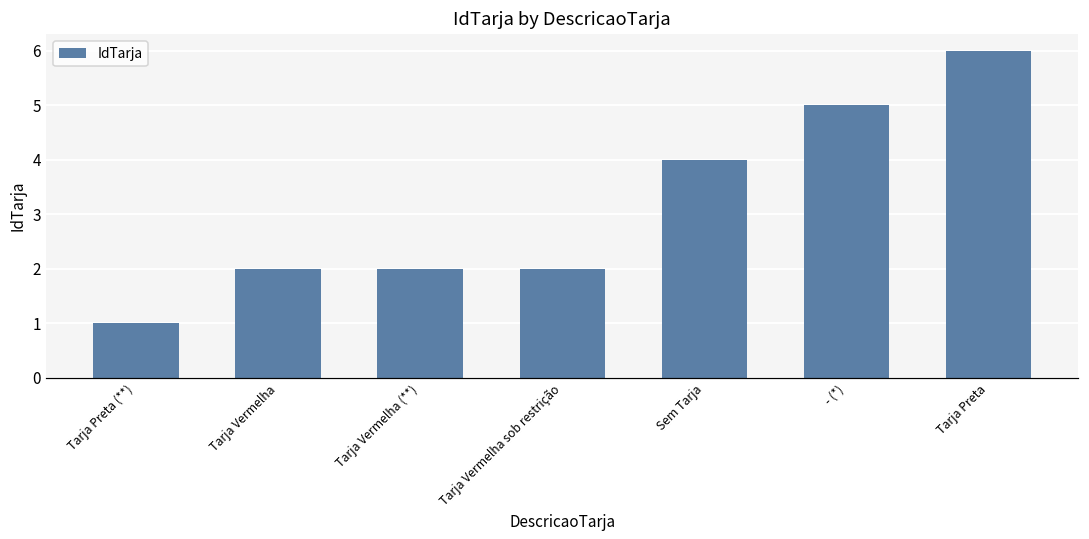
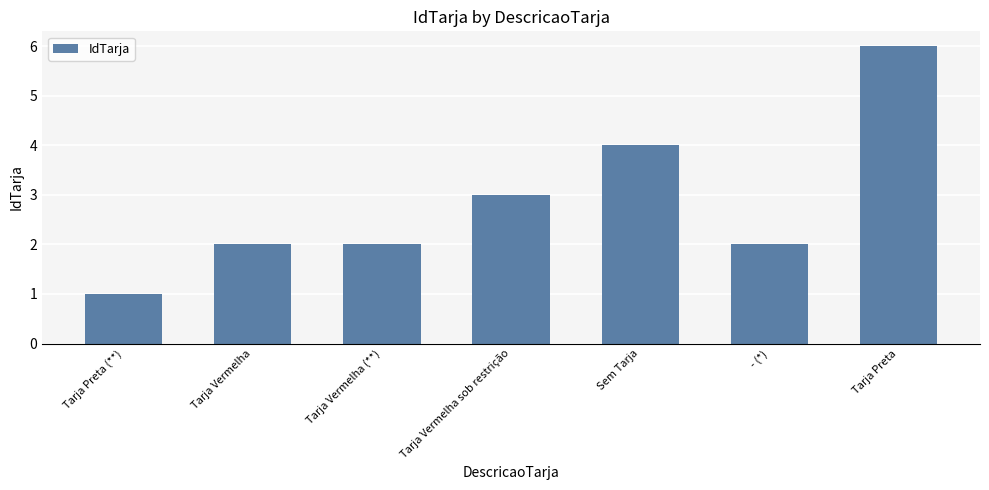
Tarja Vermelha sob restrição: 2 -> 3
- (*): 5 -> 2
